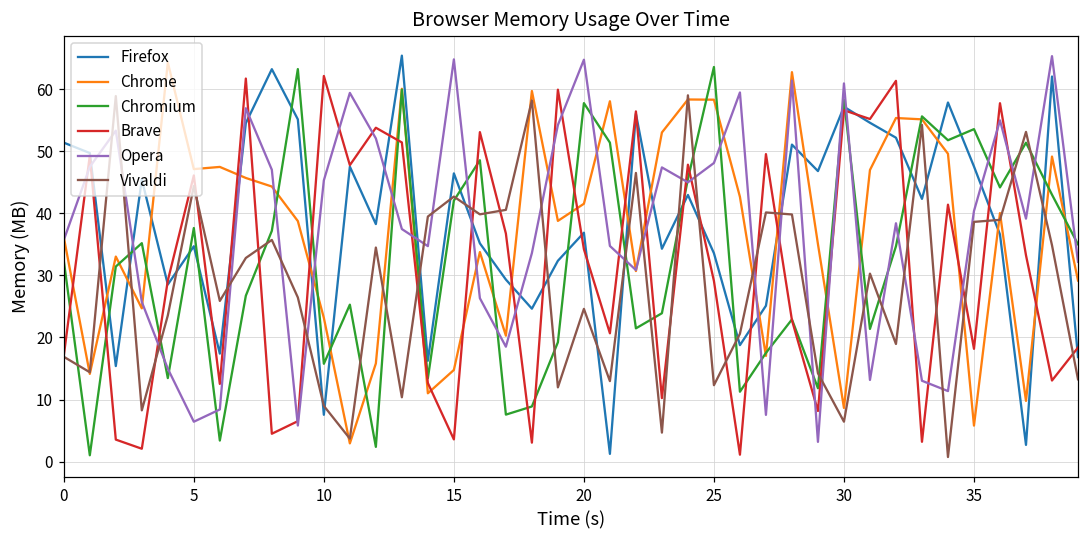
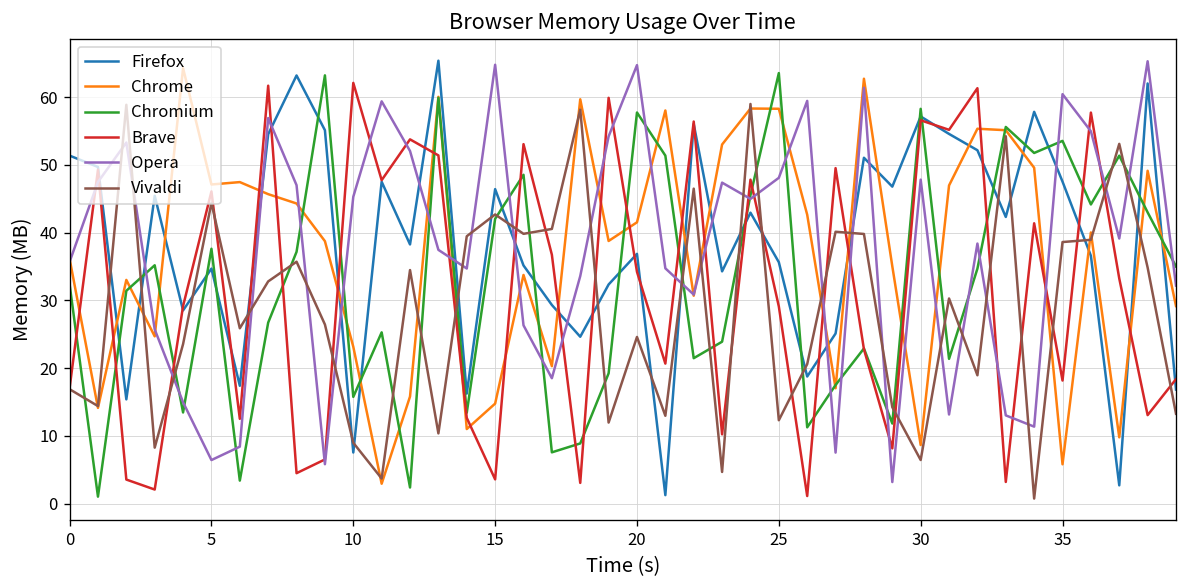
Firefox, 25: 34 -> 36
Opera, 30: 61 -> 48
Opera, 35: 40 -> 60
